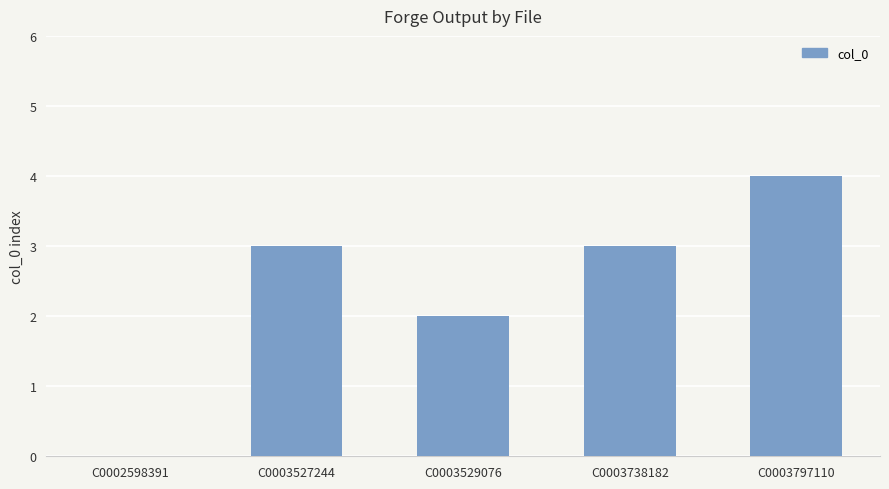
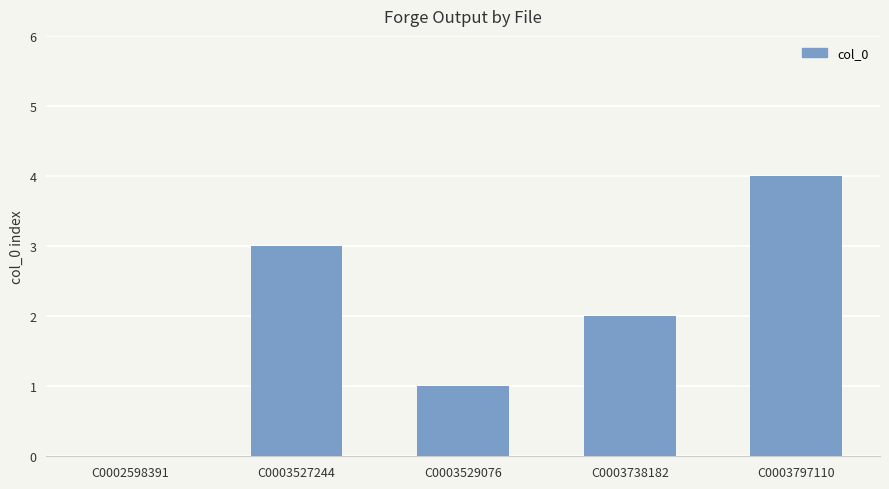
C0003529076: 2 -> 1
C0003738182: 3 -> 2
